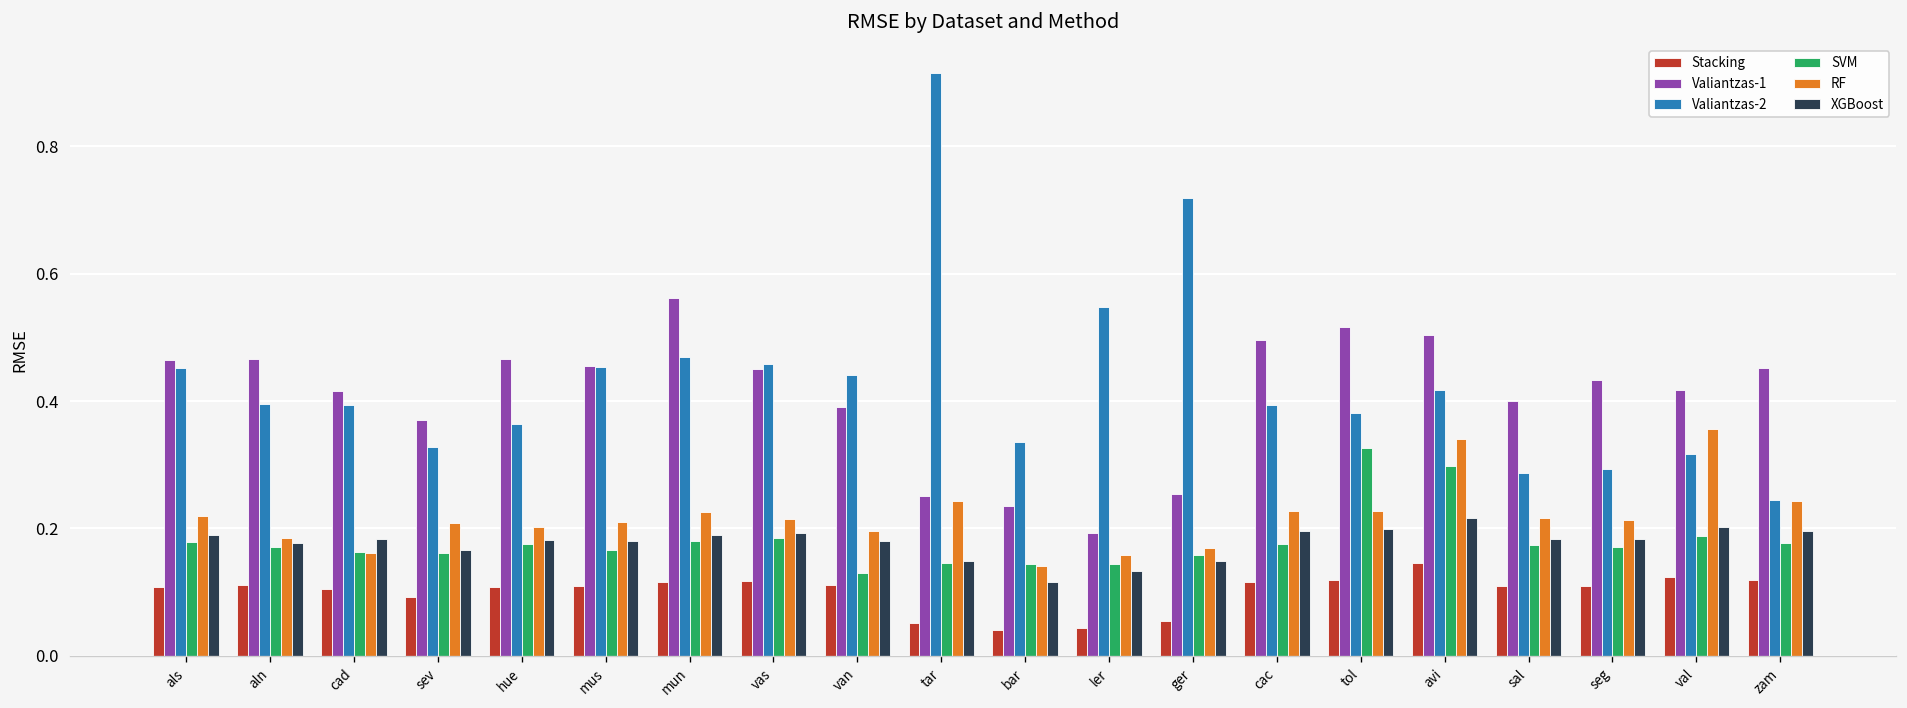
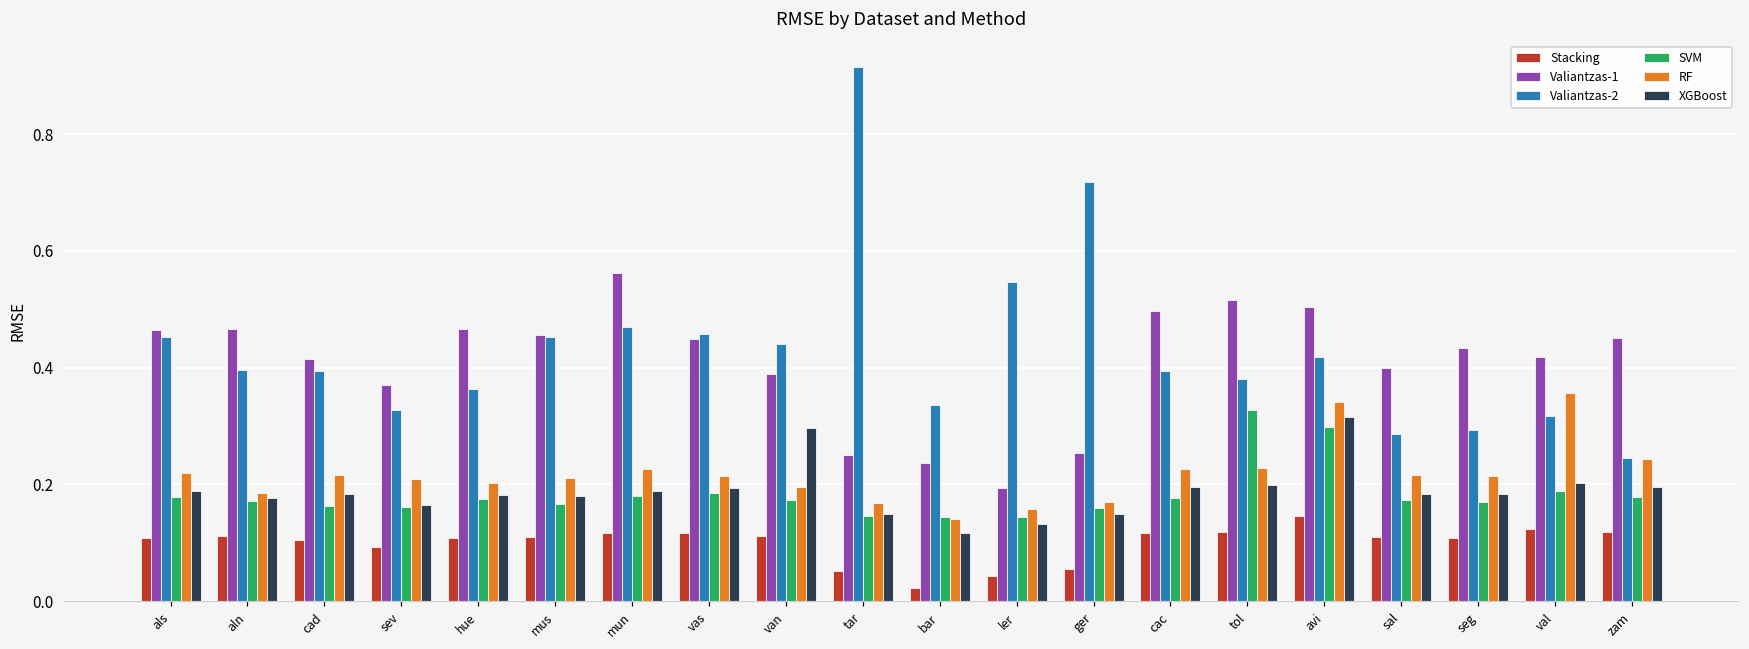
RF, cad: 0.16 -> 0.22
SVM, van: 0.13 -> 0.17
XGBoost, van: 0.18 -> 0.30
RF, tar: 0.24 -> 0.17
Stacking, bar: 0.04 -> 0.02
XGBoost, avi: 0.22 -> 0.32
